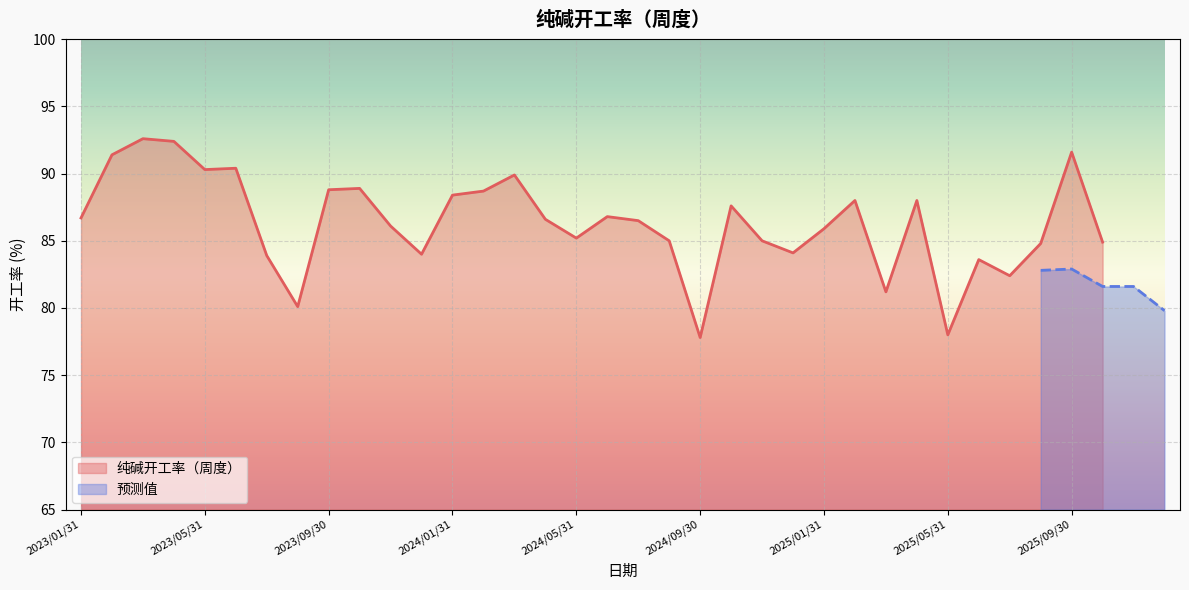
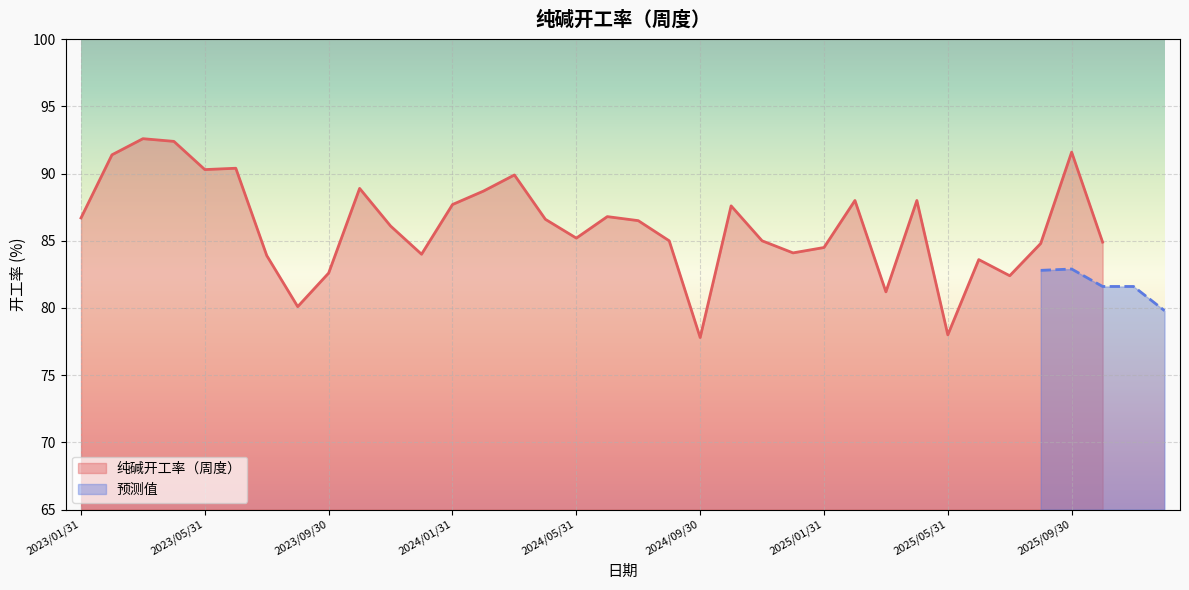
纯碱开工率（周度）, 2023/09/30: 88.8 -> 82.6
纯碱开工率（周度）, 2024/01/31: 88.4 -> 87.7
纯碱开工率（周度）, 2025/01/31: 85.9 -> 84.5
